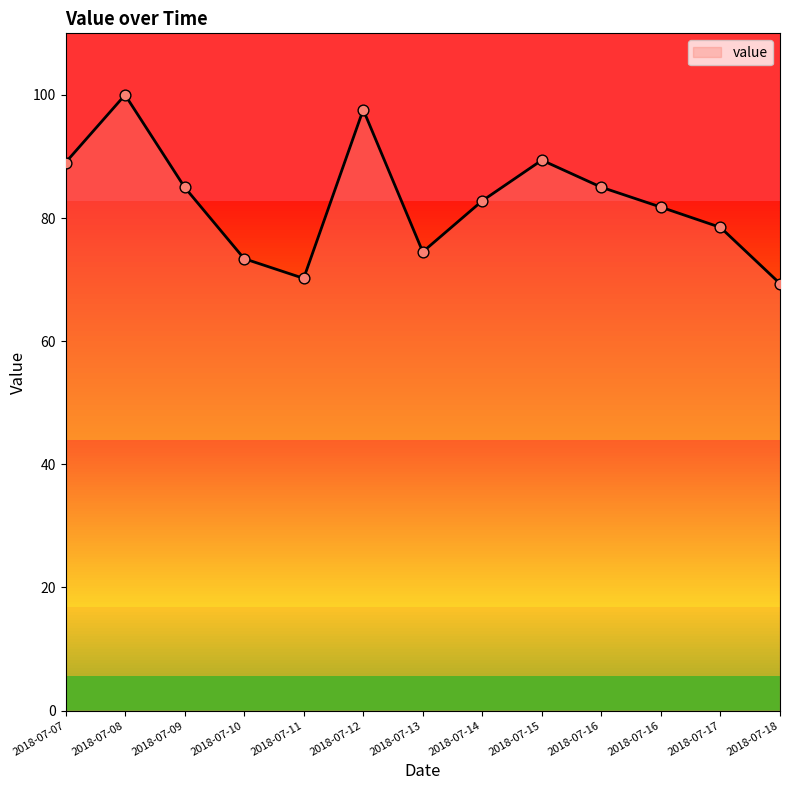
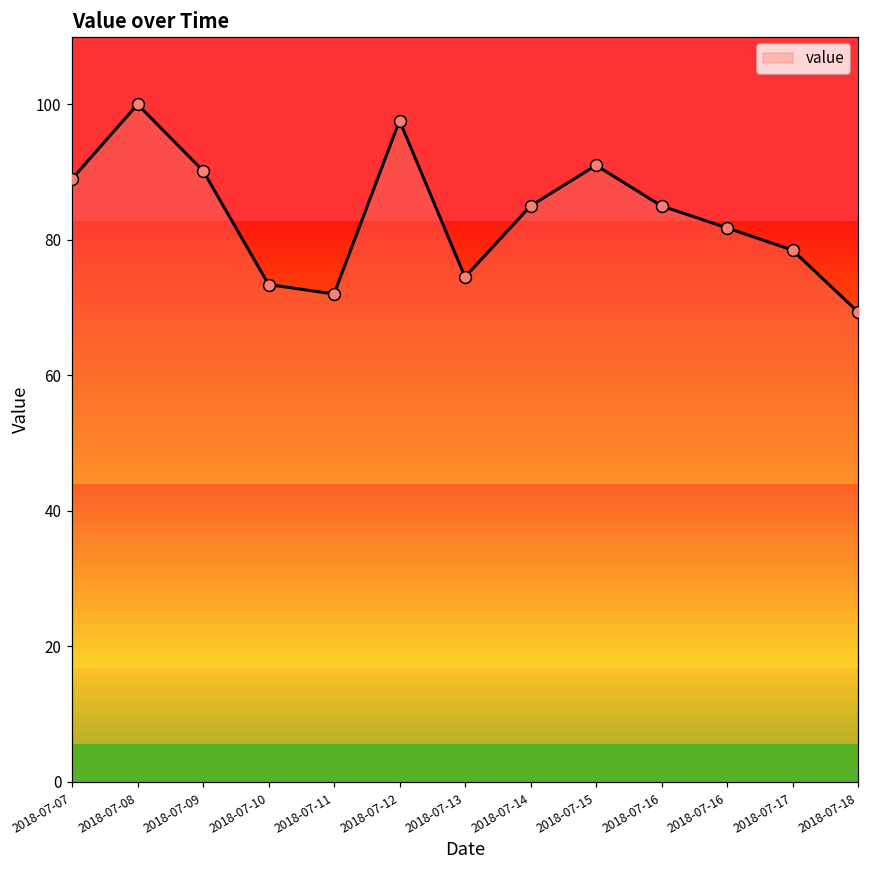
2018-07-09: 85 -> 90
2018-07-11: 70 -> 72
2018-07-14: 83 -> 85
2018-07-15: 89 -> 91
